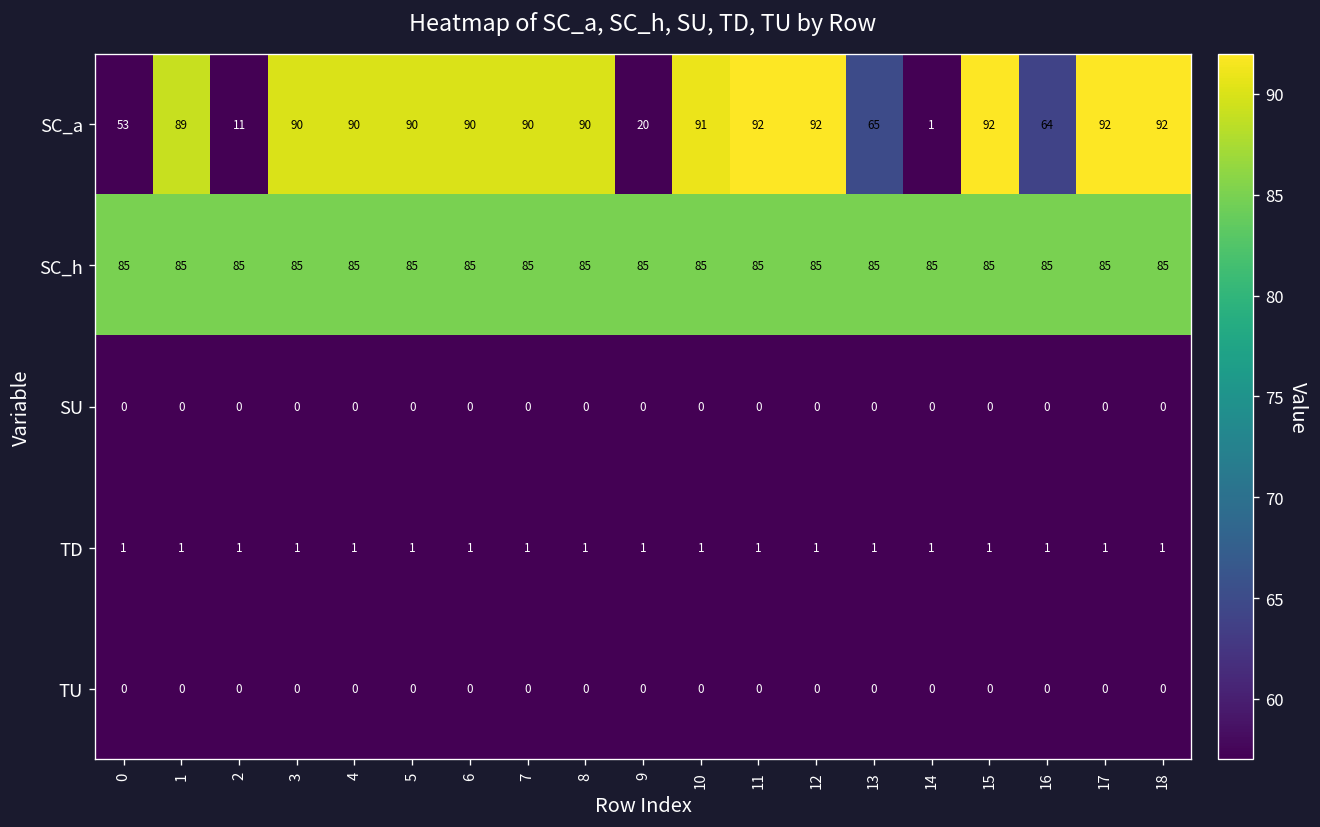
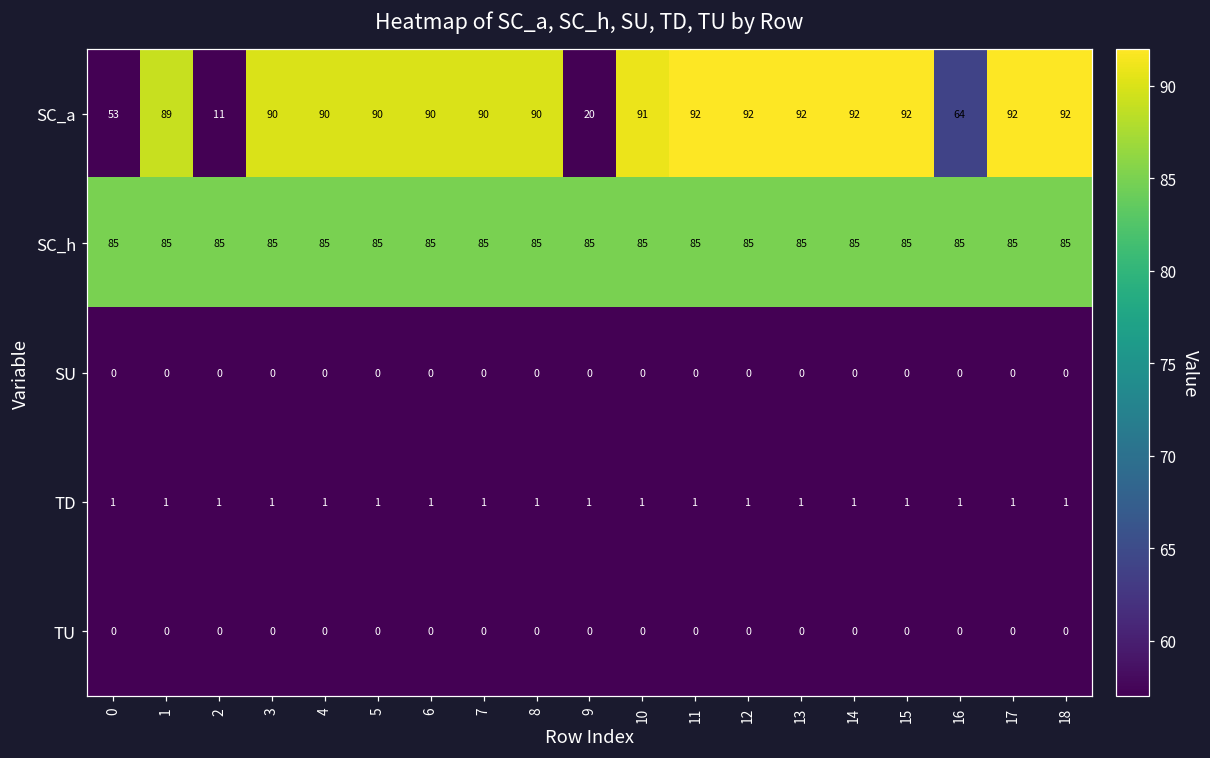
SC_a, 13: 65 -> 92
SC_a, 14: 1 -> 92
